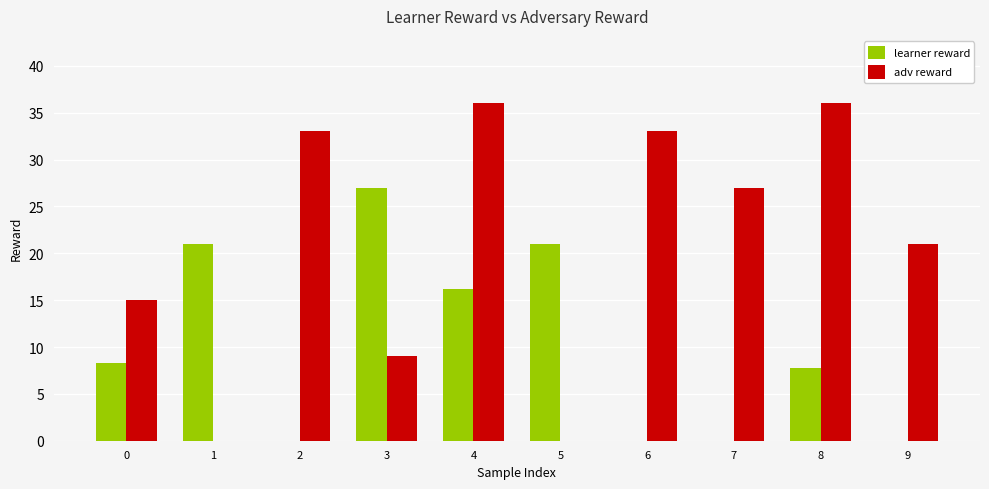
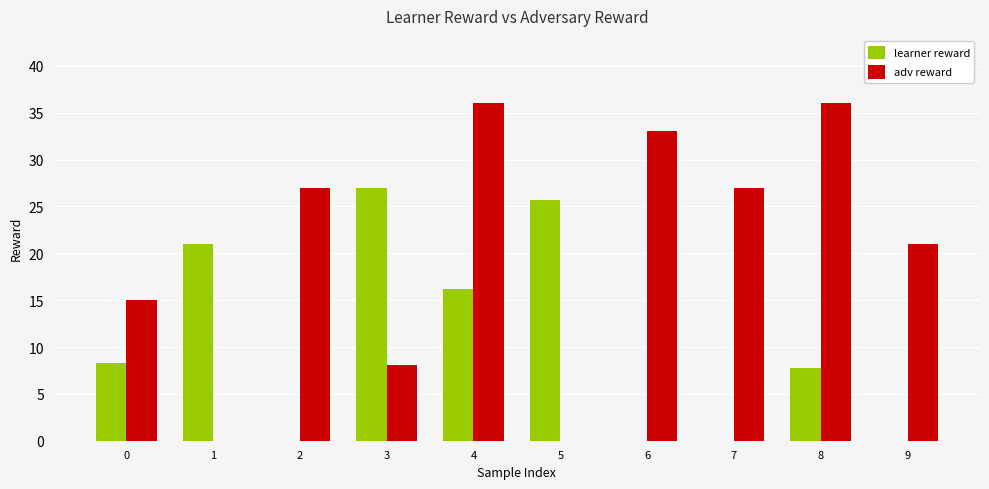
adv reward, 2: 33 -> 27
adv reward, 3: 9 -> 8
learner reward, 5: 21 -> 26
